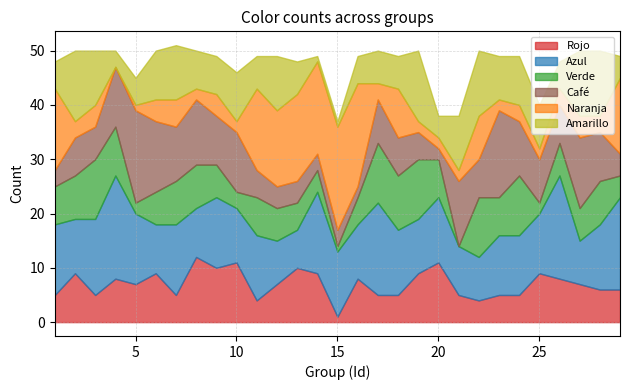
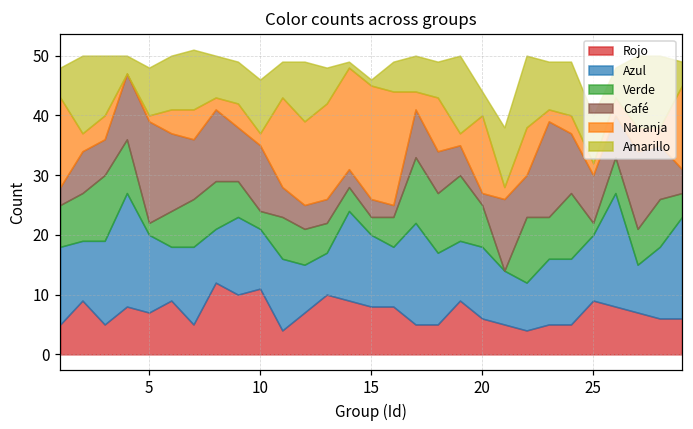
Amarillo, 5: 5 -> 8
Rojo, 15: 1 -> 8
Verde, 15: 1 -> 3
Rojo, 20: 11 -> 6
Naranja, 20: 2 -> 13
